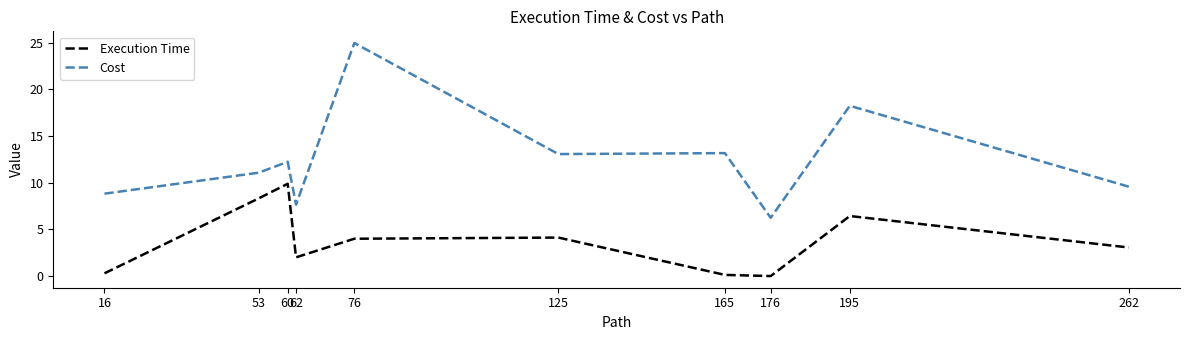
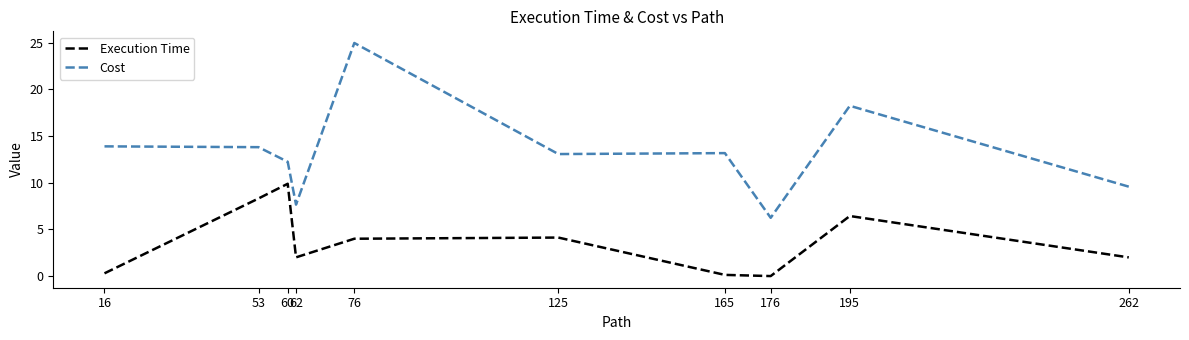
Cost, 16: 9 -> 14
Cost, 53: 11 -> 14
Execution Time, 262: 3 -> 2
